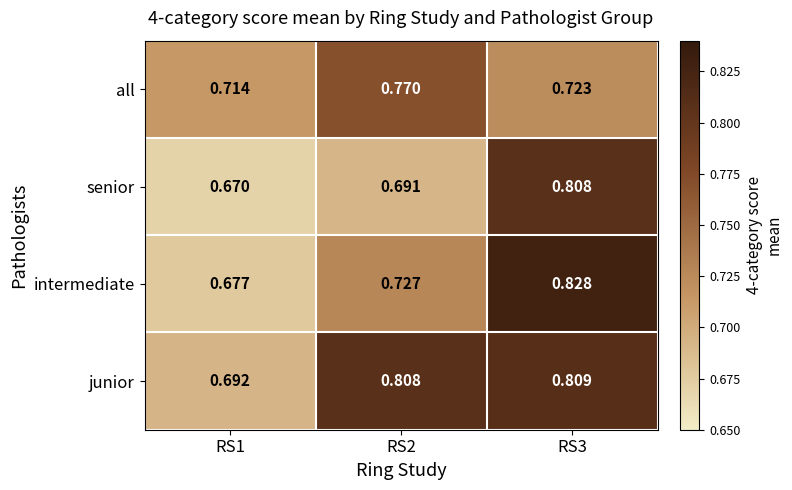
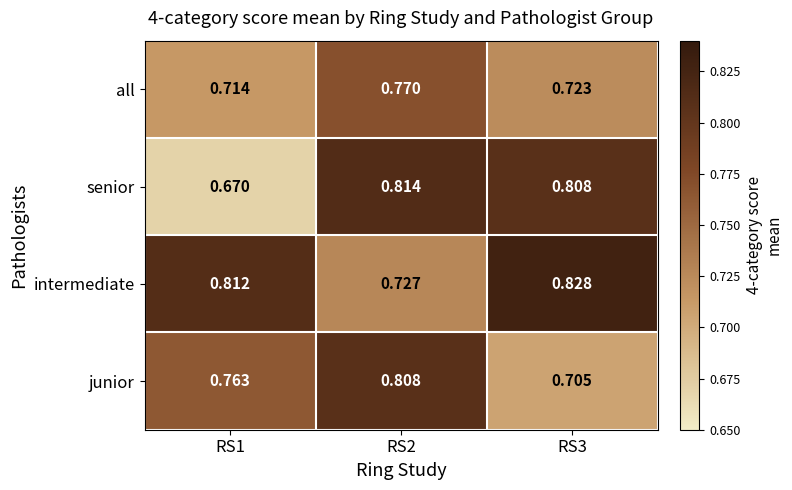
senior, RS2: 0.691 -> 0.814
intermediate, RS1: 0.677 -> 0.812
junior, RS1: 0.692 -> 0.763
junior, RS3: 0.809 -> 0.705
